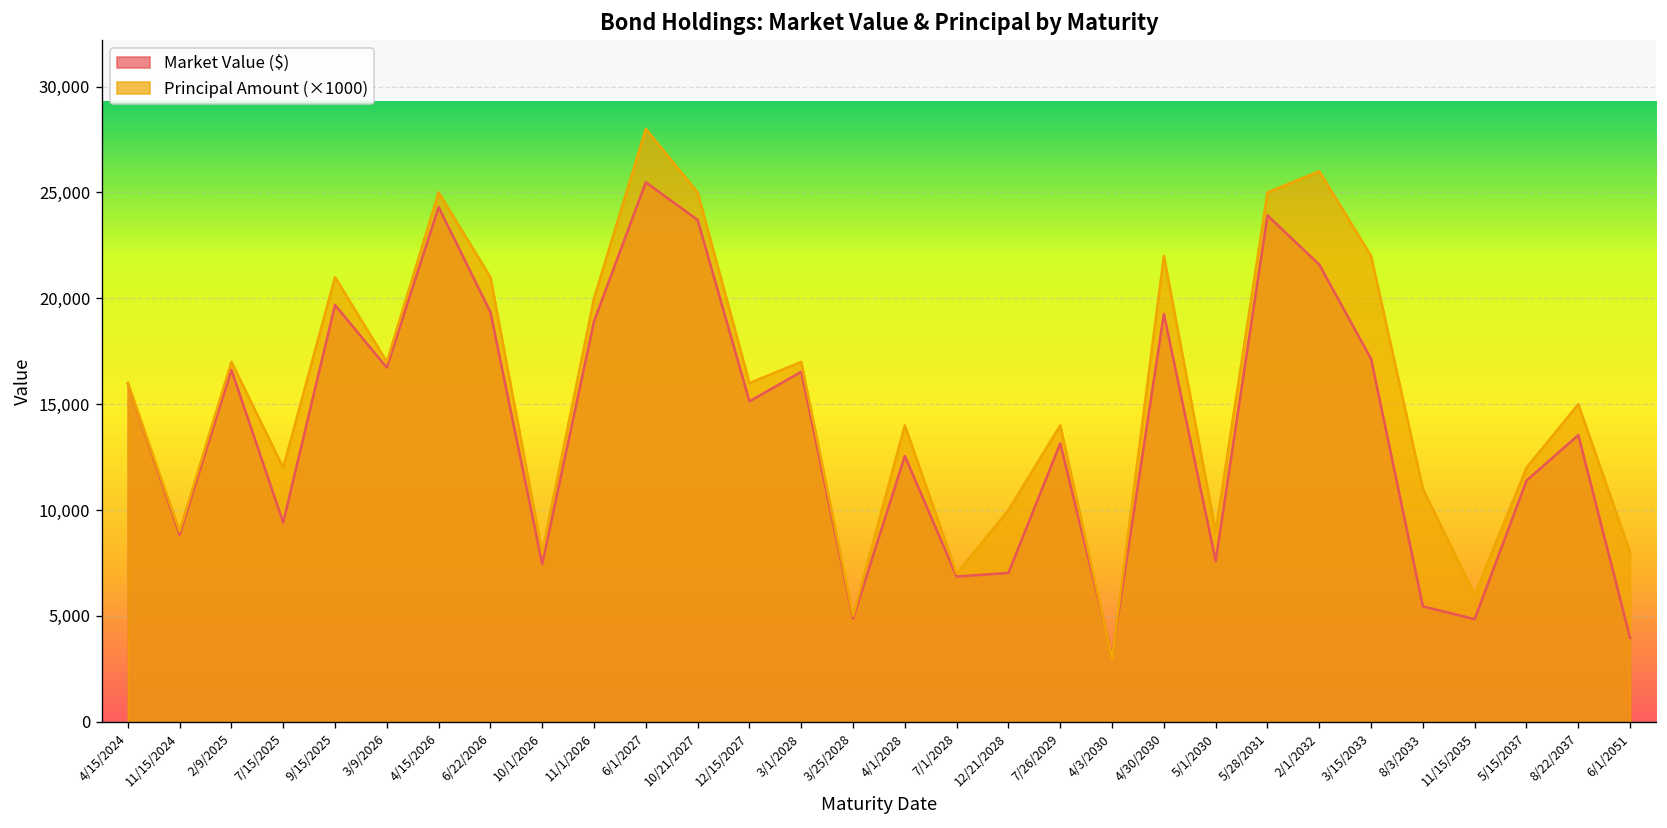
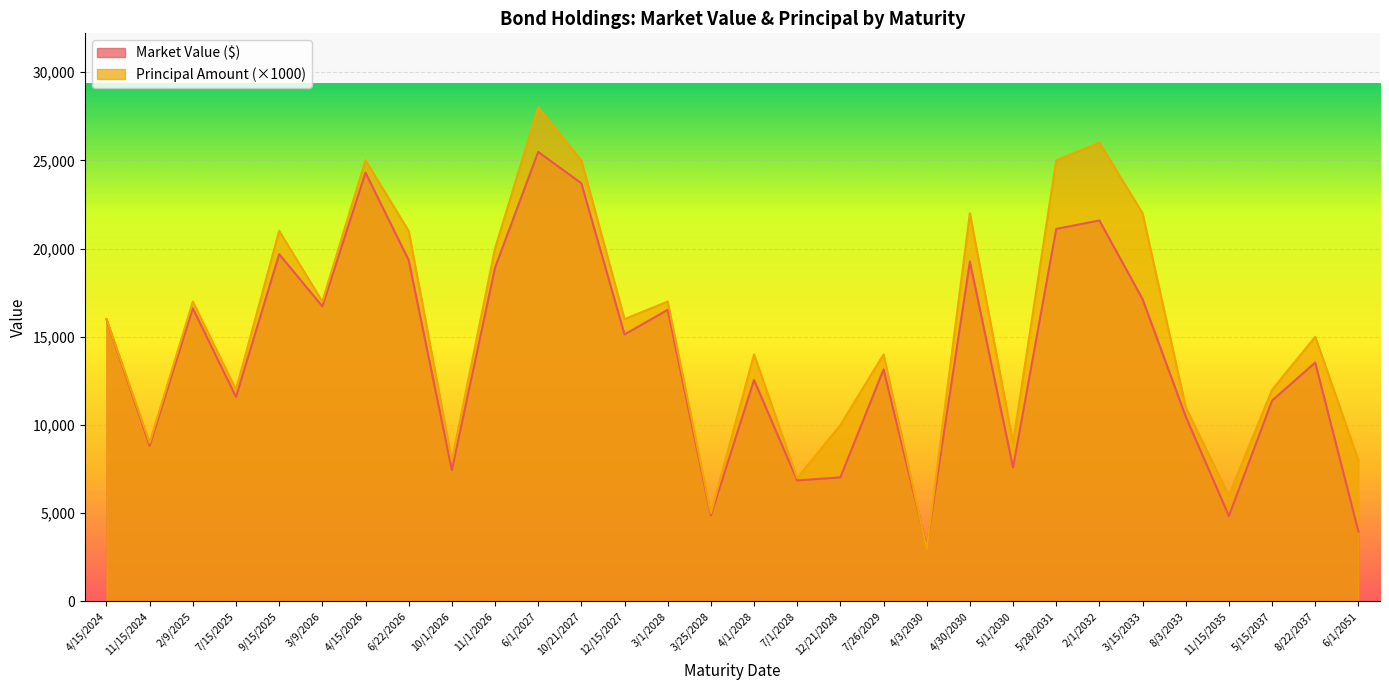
Market Value ($), 7/15/2025: 9,400 -> 11,600
Market Value ($), 5/28/2031: 23,900 -> 21,100
Market Value ($), 8/3/2033: 5,500 -> 10,500
